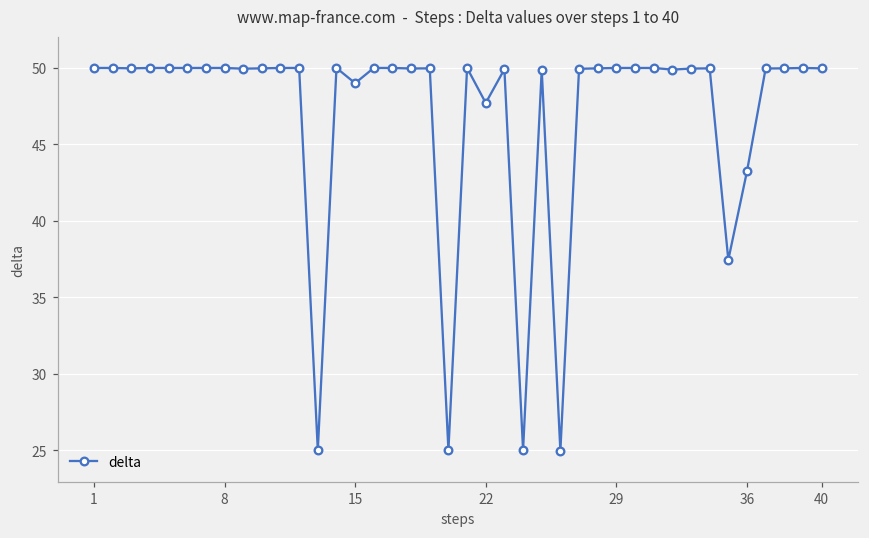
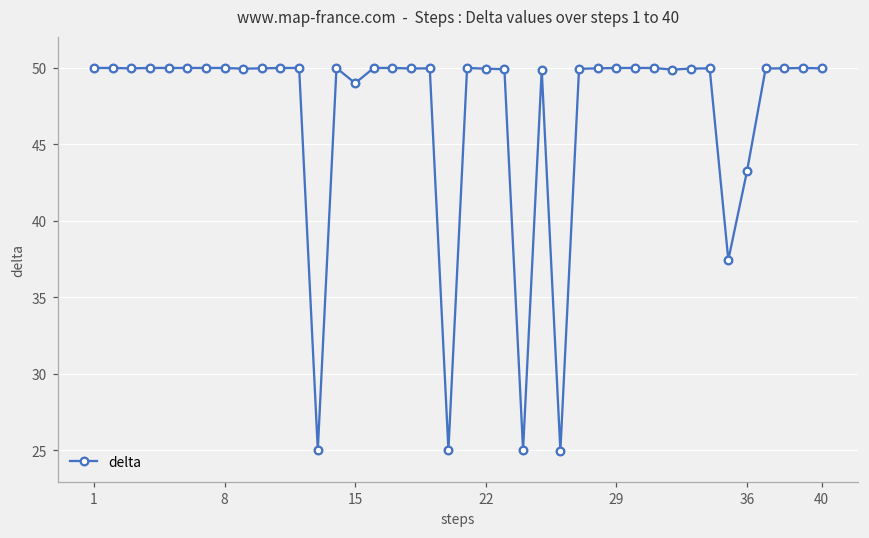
22: 47.7 -> 50.0
